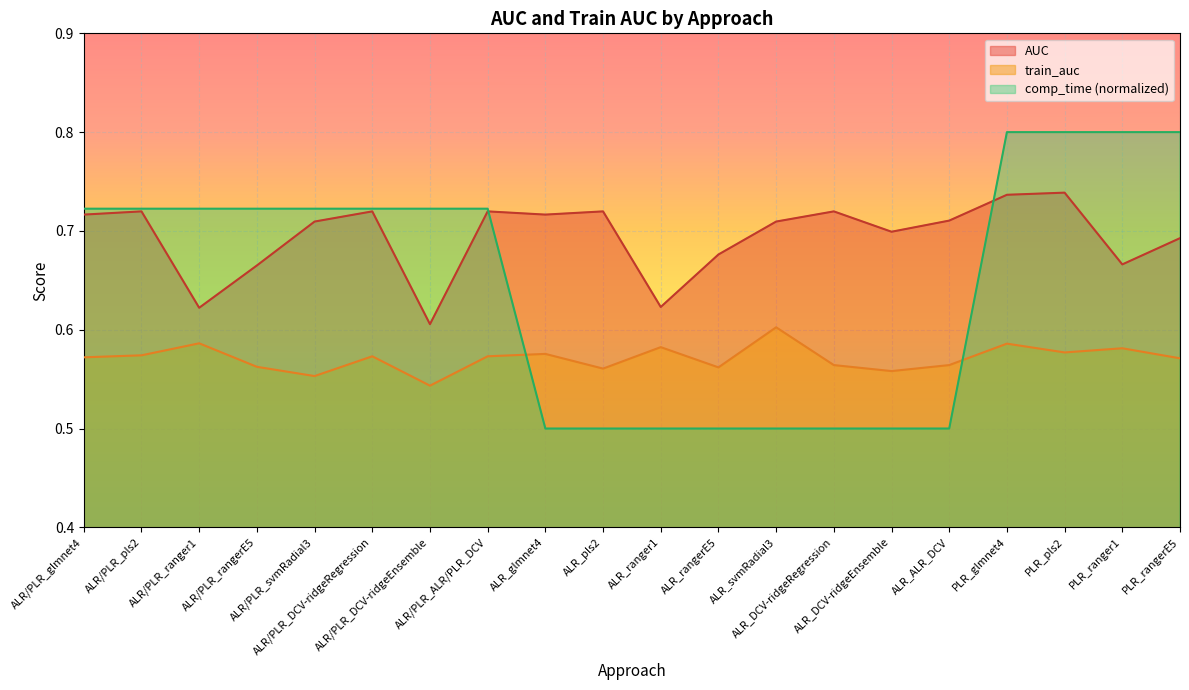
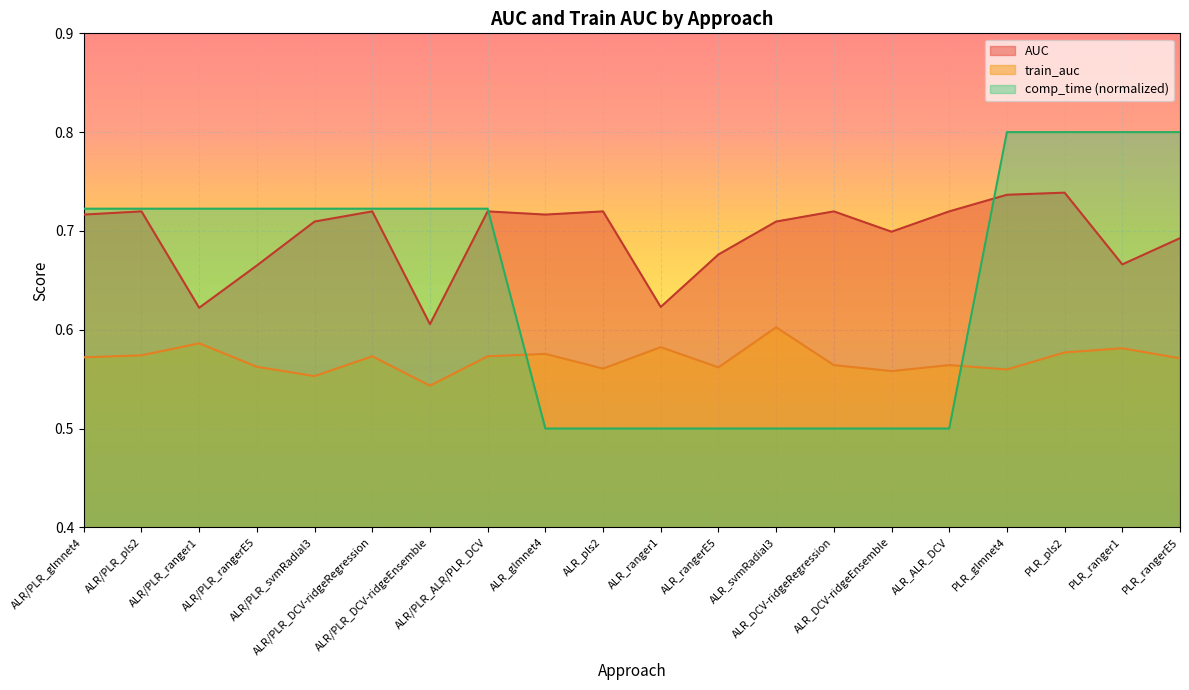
AUC, ALR_ALR_DCV: 0.71 -> 0.72
train_auc, PLR_glmnet4: 0.59 -> 0.56
